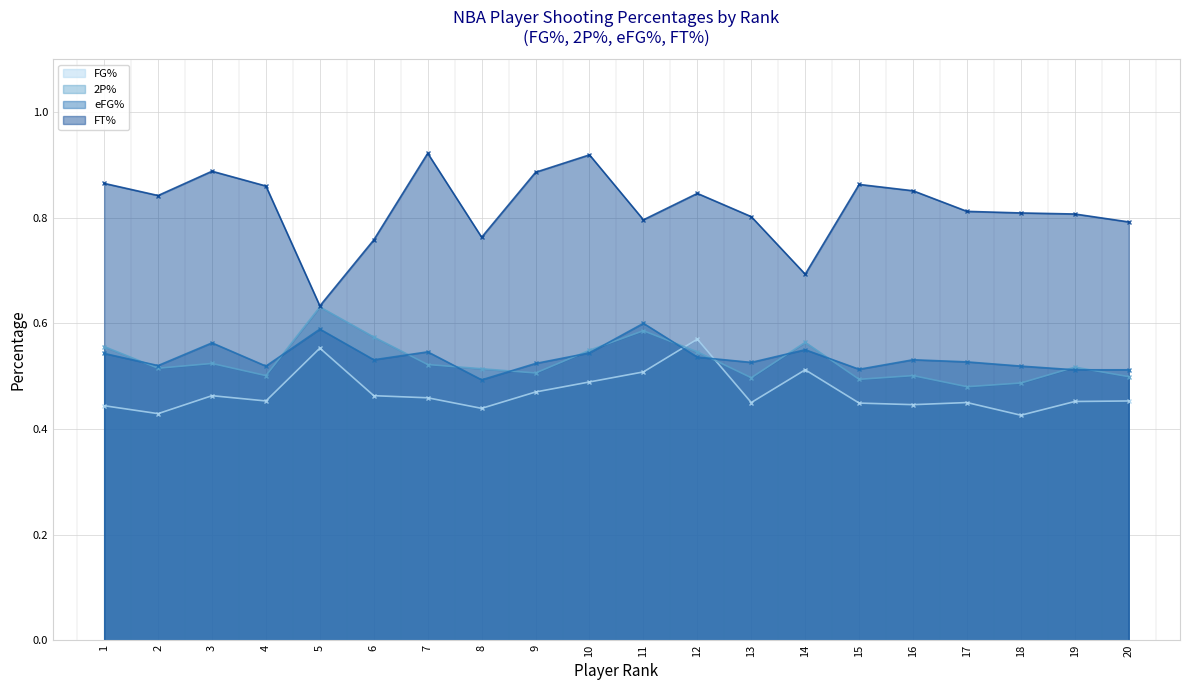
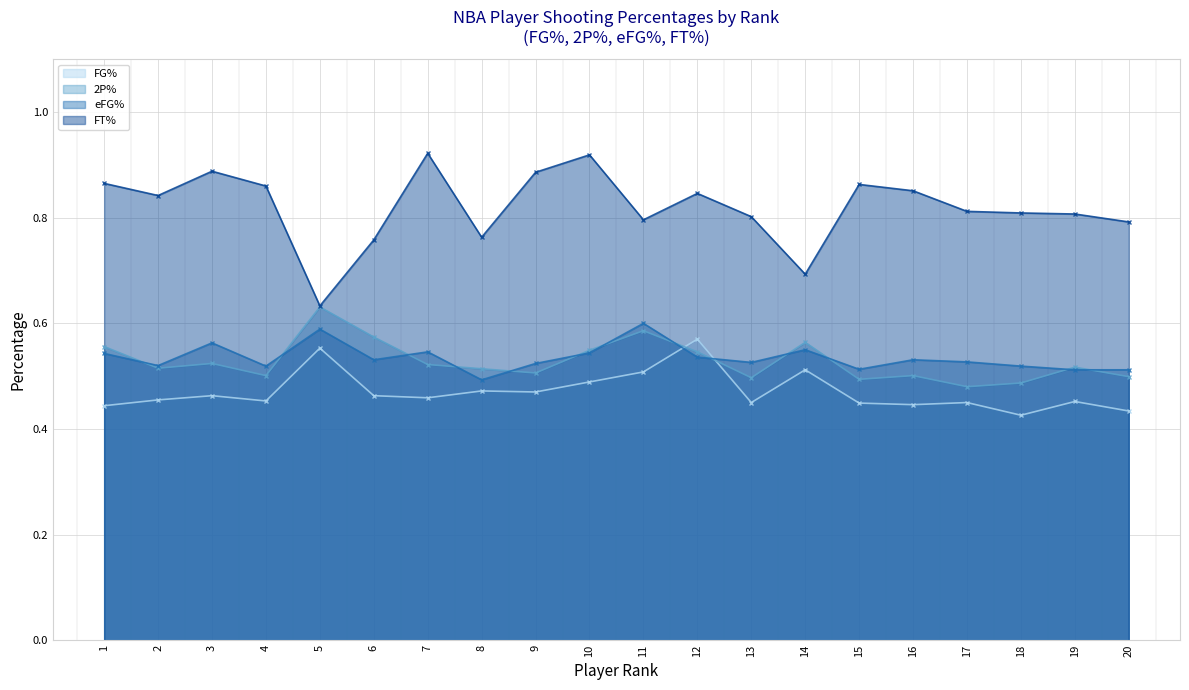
FG%, 2: 0.43 -> 0.46
FG%, 8: 0.44 -> 0.47
FG%, 20: 0.45 -> 0.43
